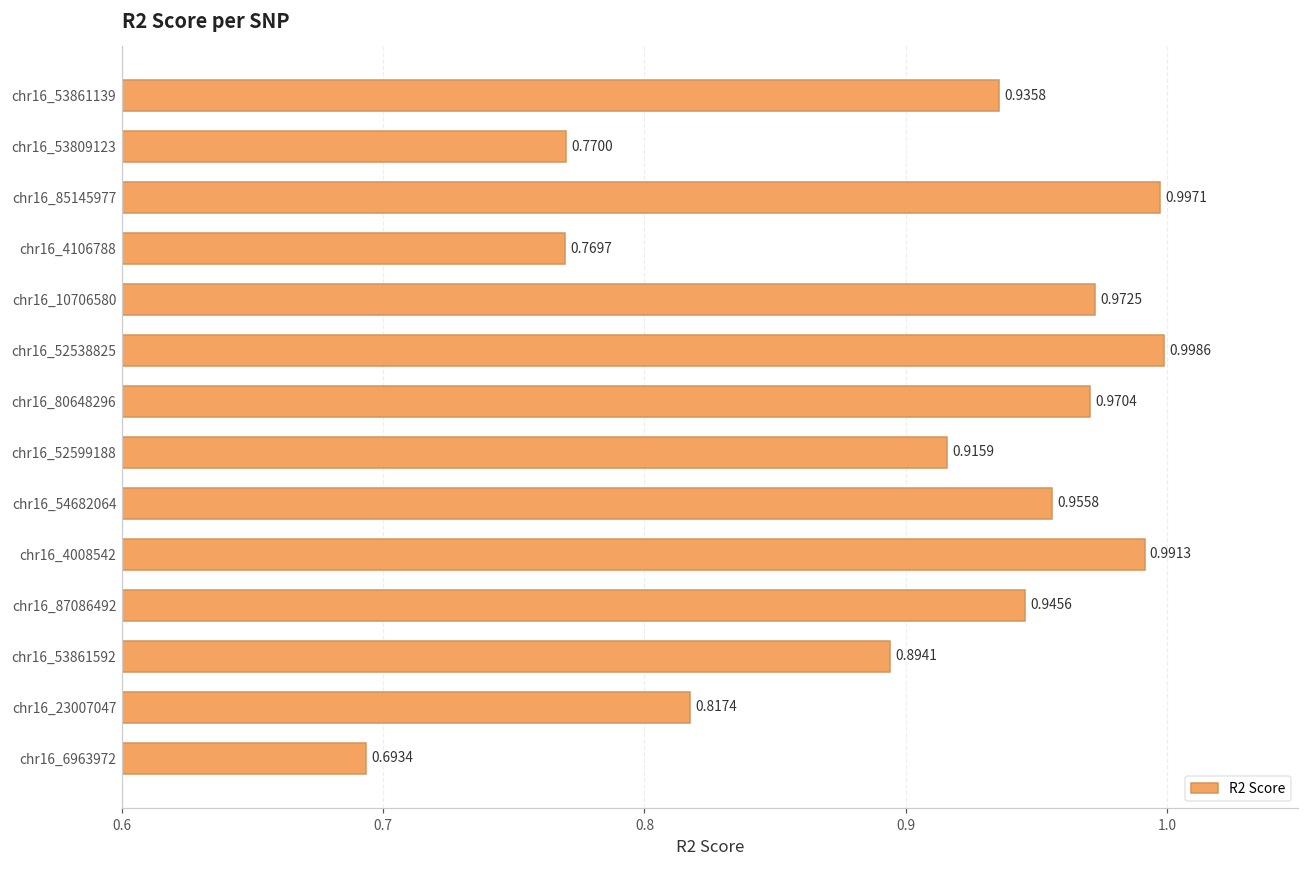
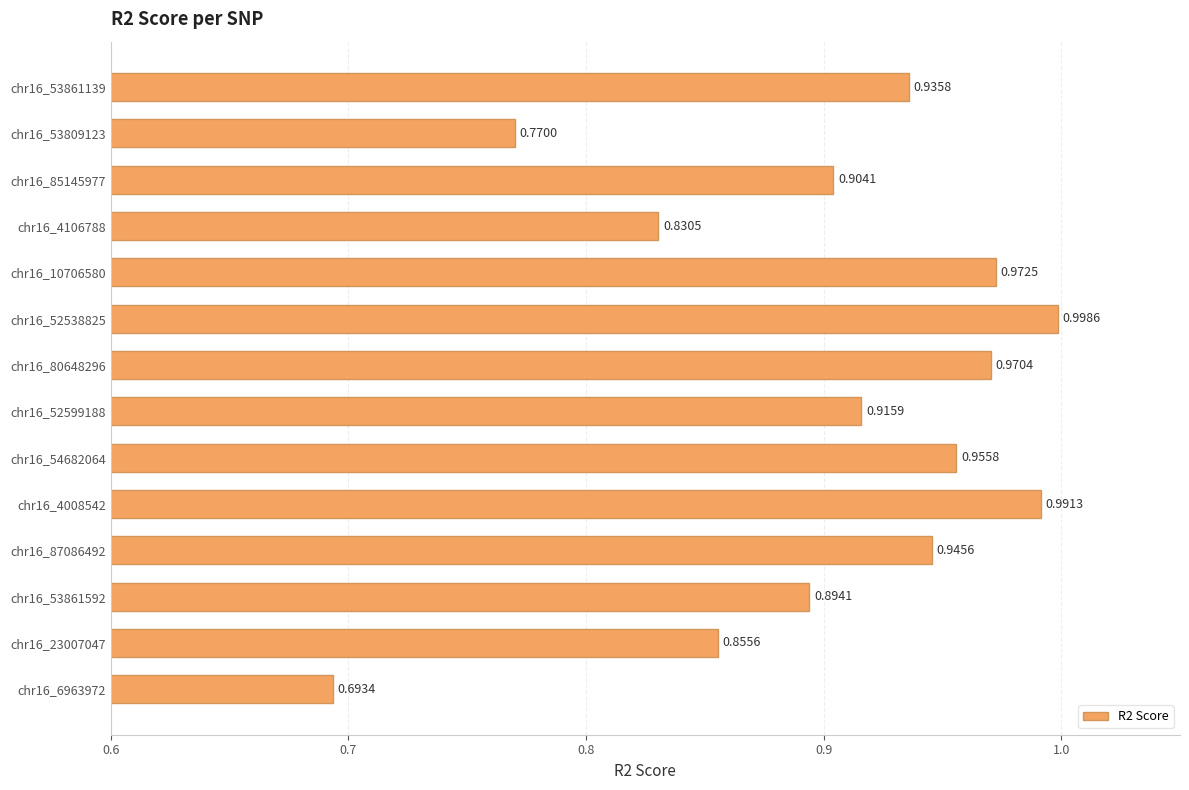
chr16_85145977: 0.9971 -> 0.9041
chr16_4106788: 0.7697 -> 0.8305
chr16_23007047: 0.8174 -> 0.8556
